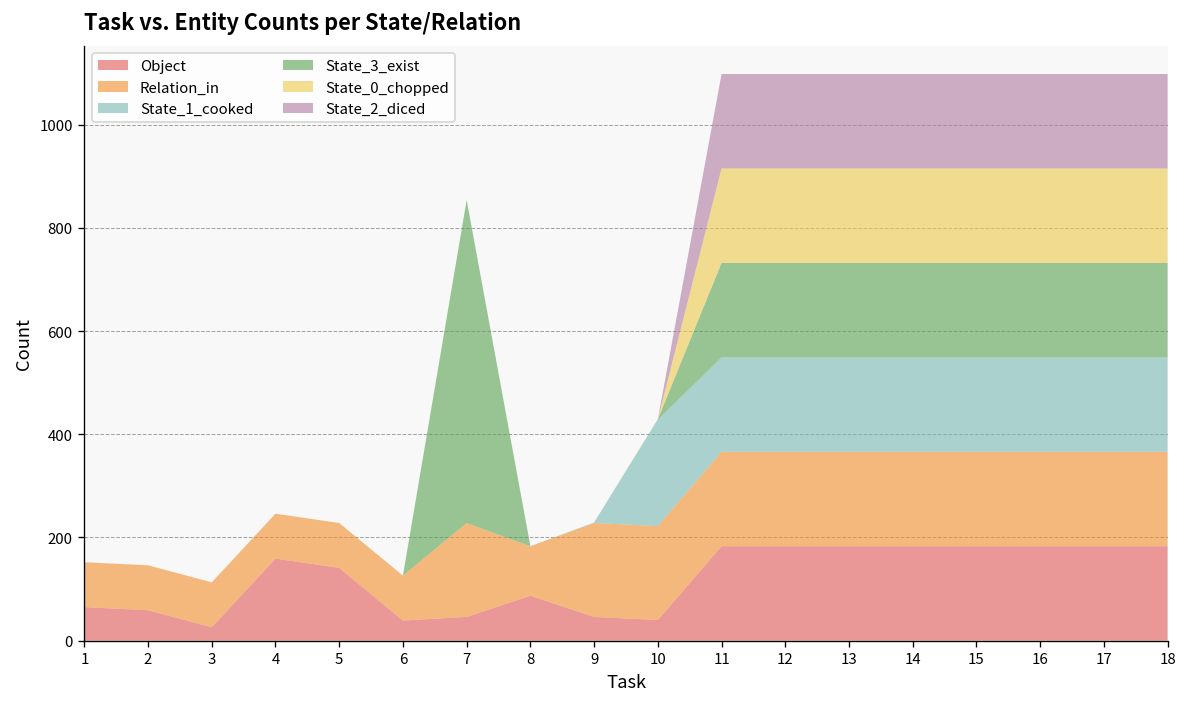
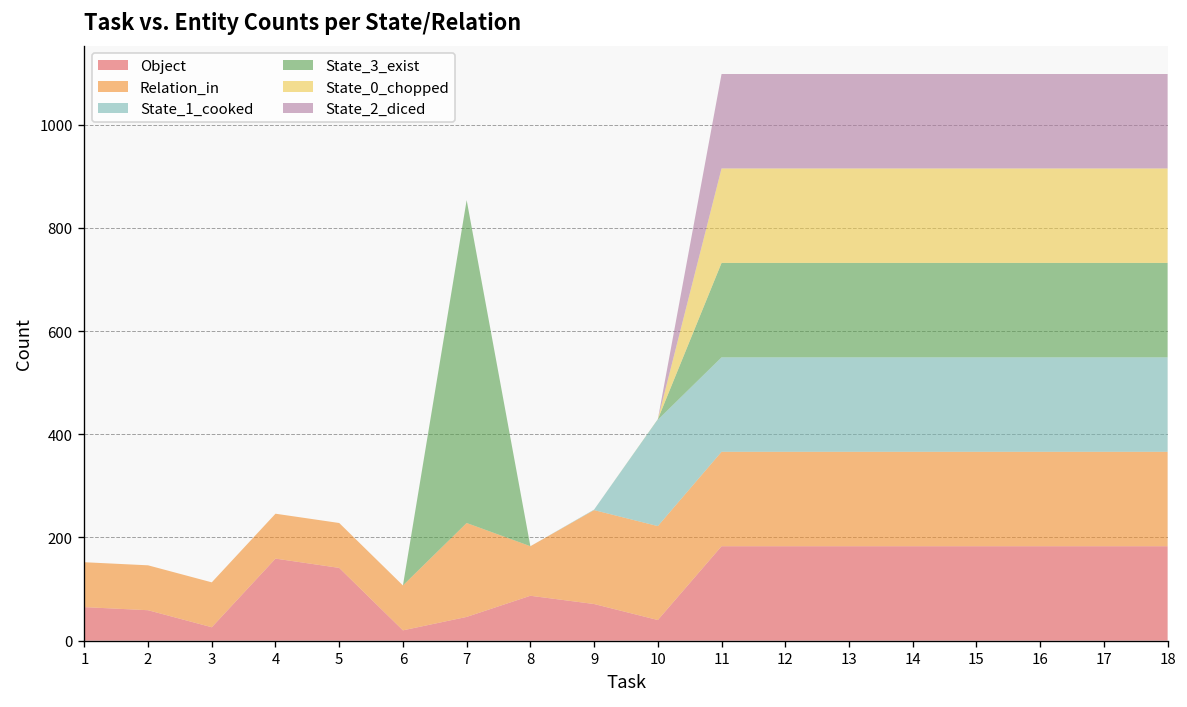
Object, 6: 40 -> 20
Object, 9: 50 -> 70
